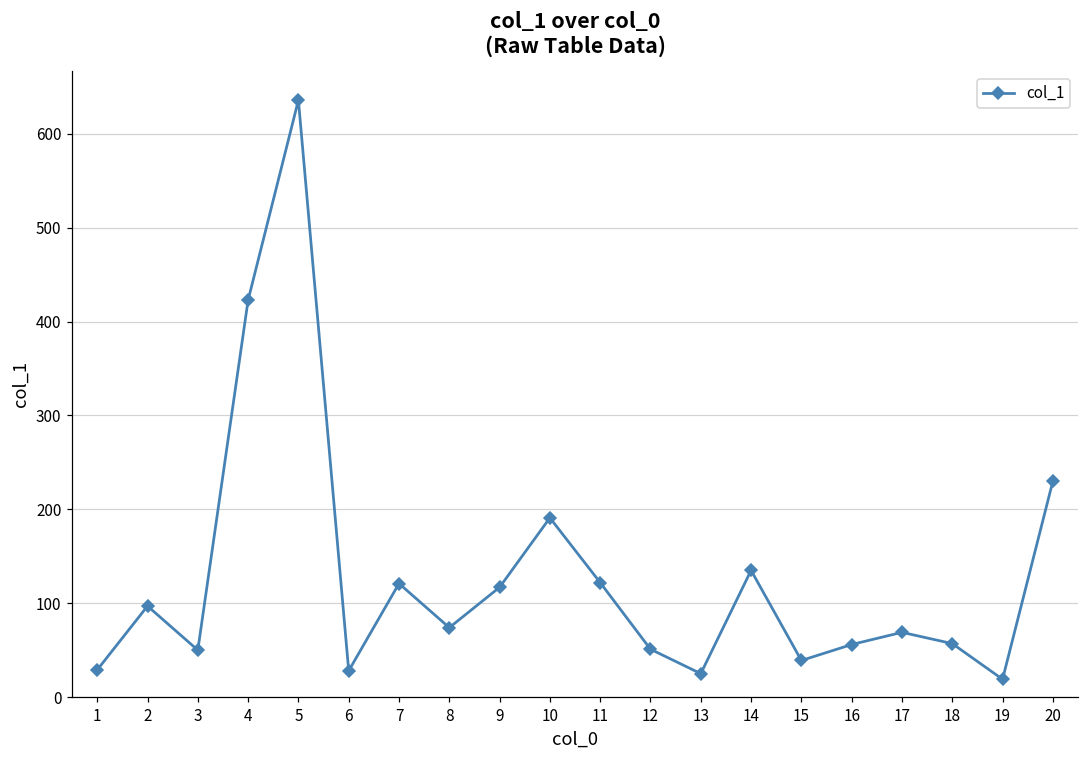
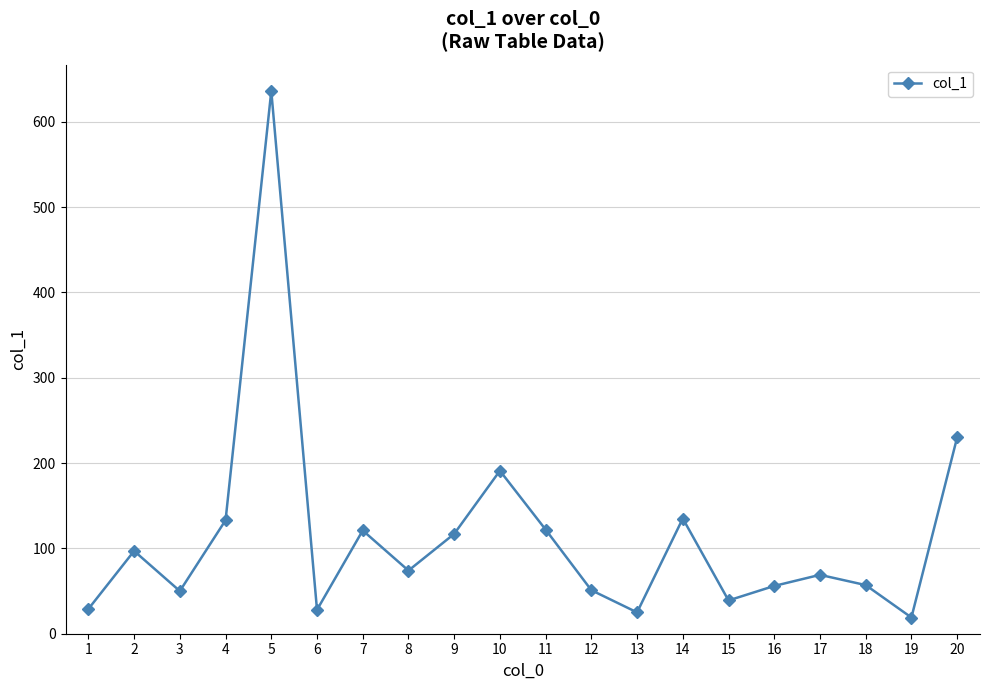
4: 420 -> 130
